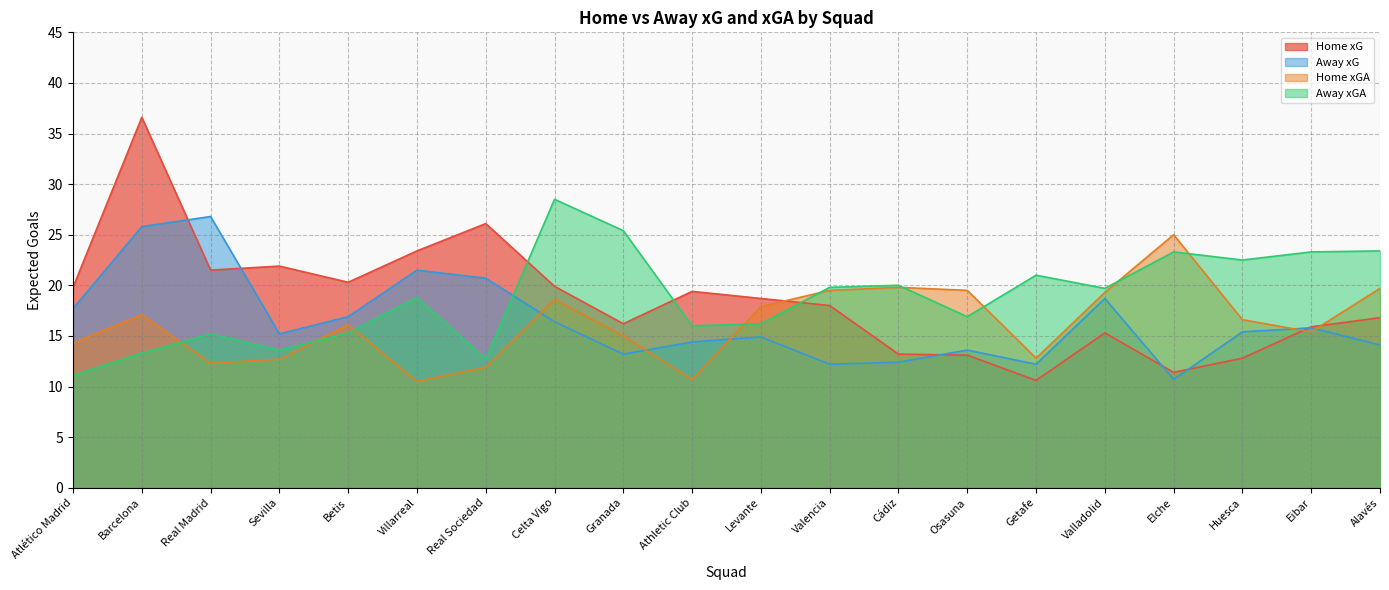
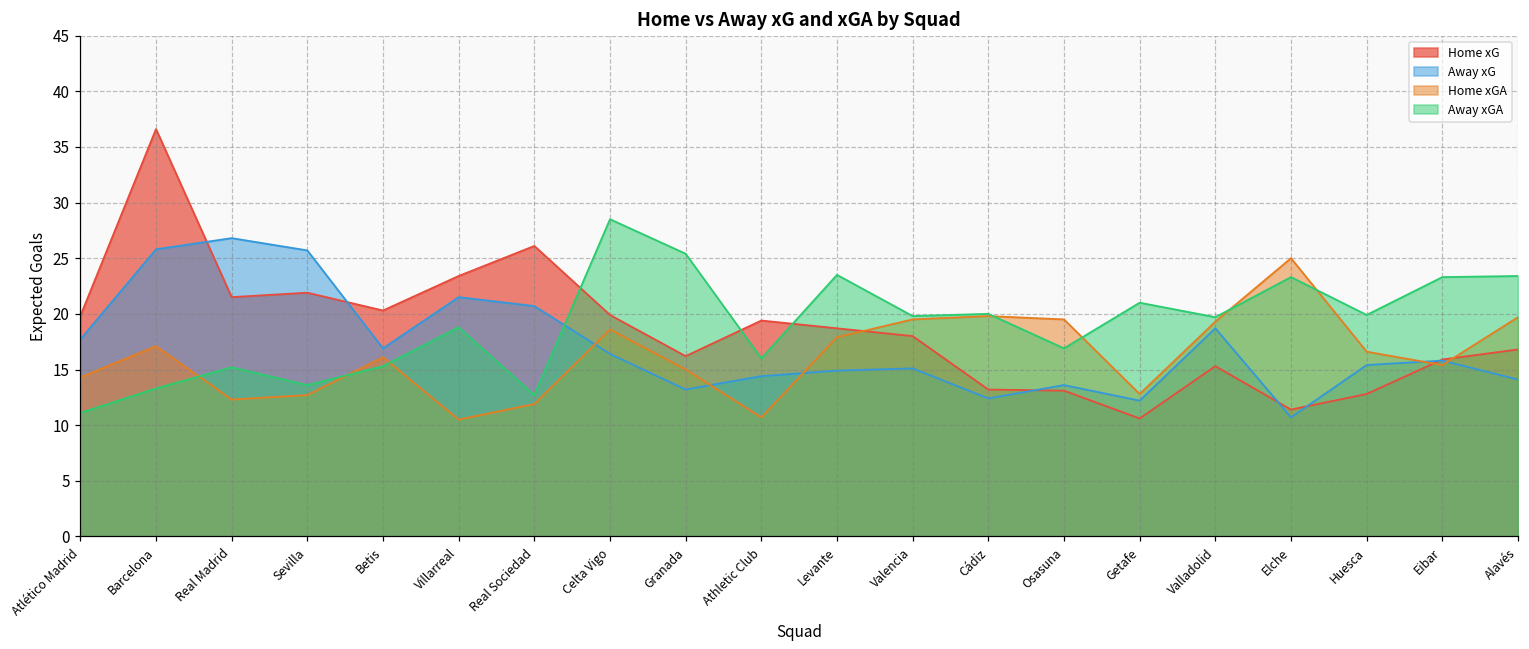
Away xG, Sevilla: 15.2 -> 25.7
Away xGA, Levante: 16.2 -> 23.5
Away xG, Valencia: 12.2 -> 15.1
Away xGA, Huesca: 22.5 -> 19.9
